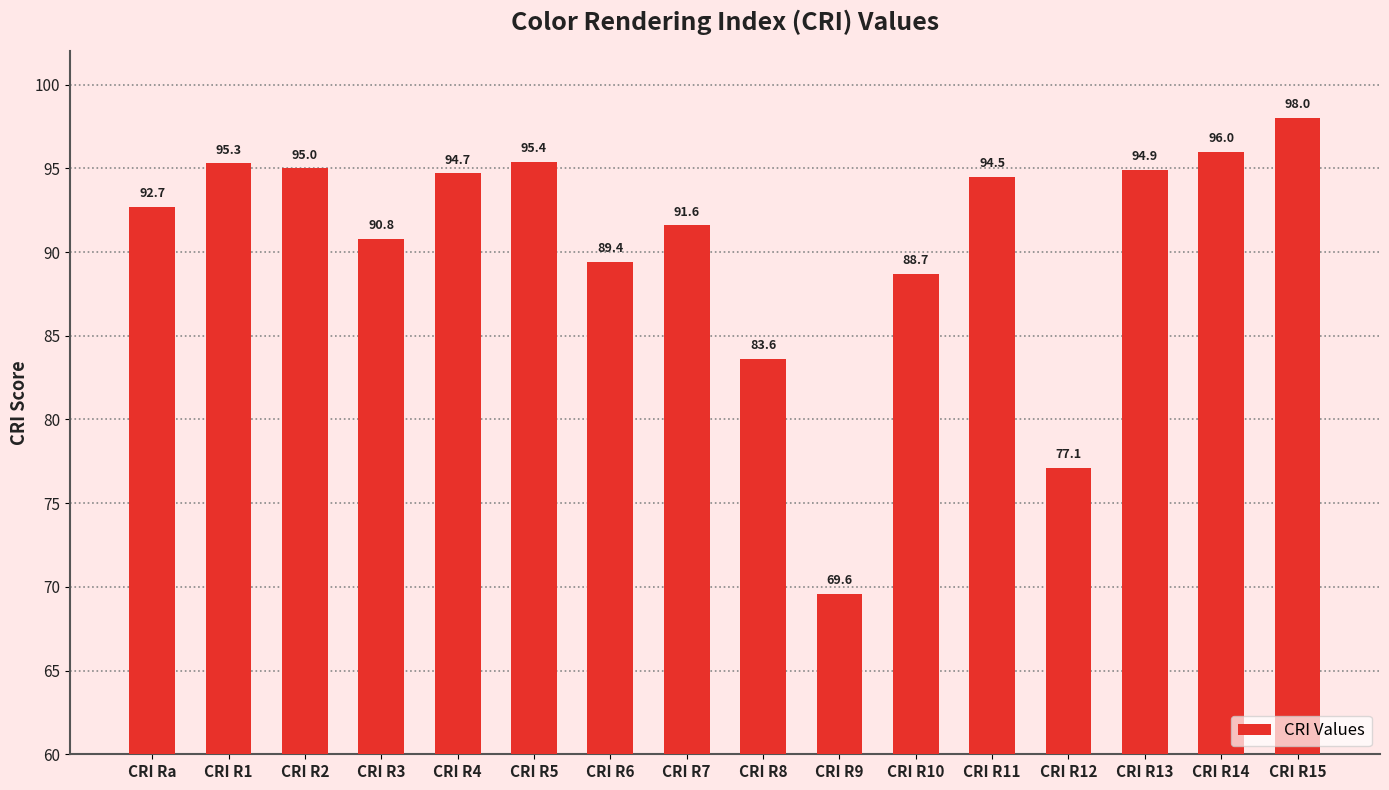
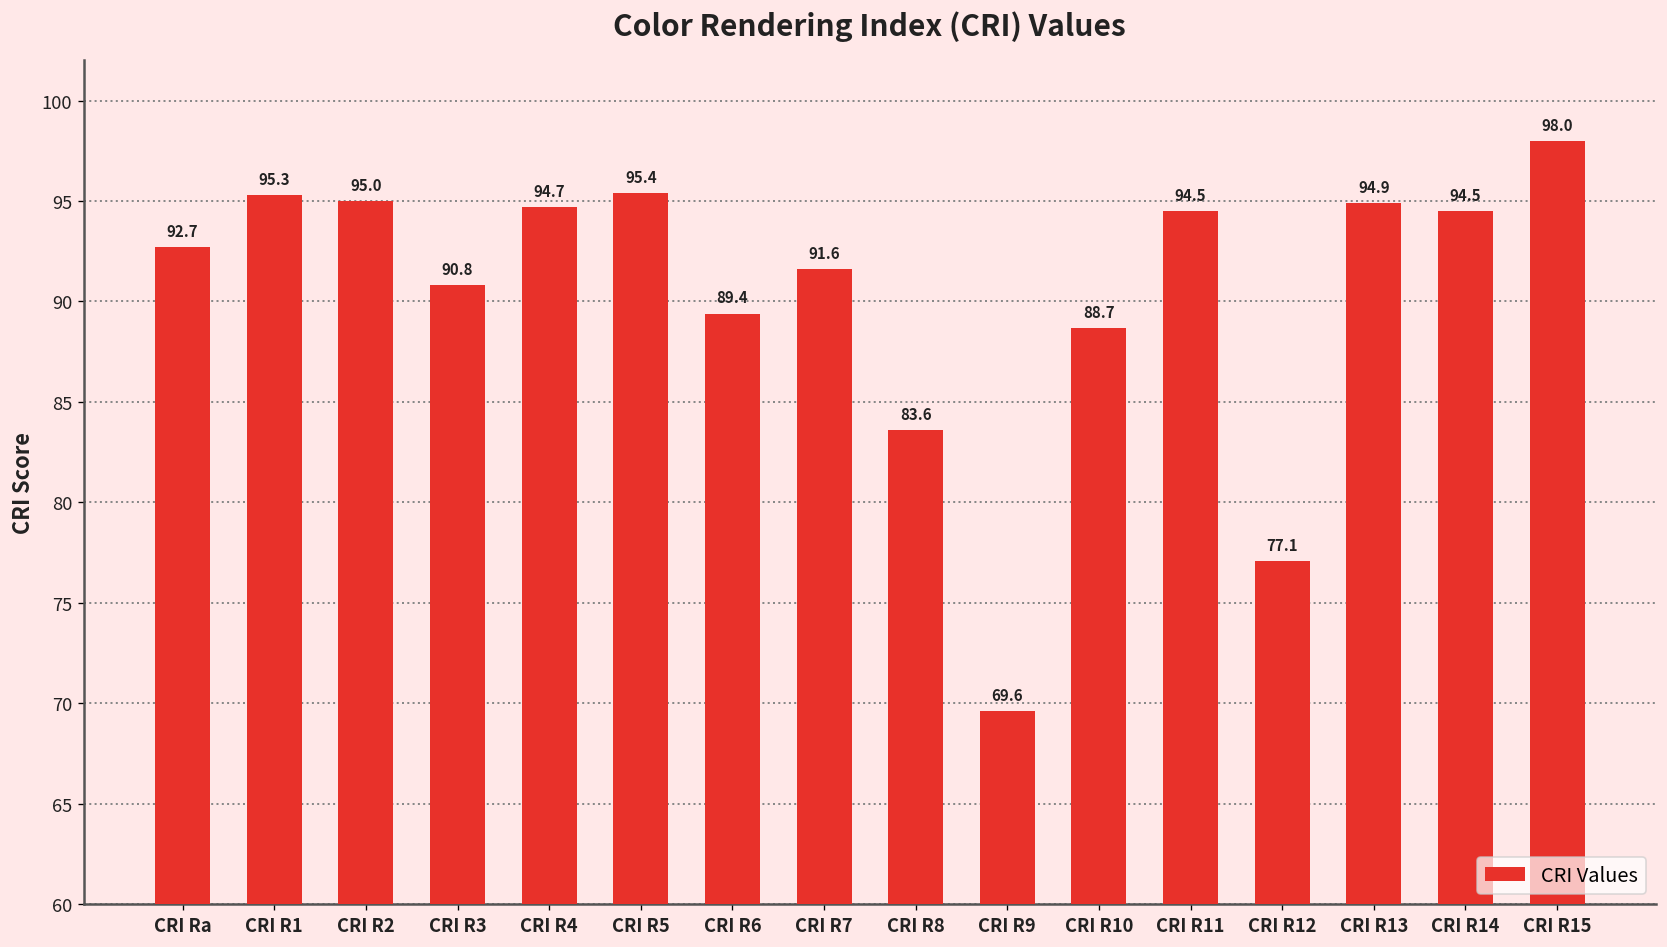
CRI R14: 96.0 -> 94.5
